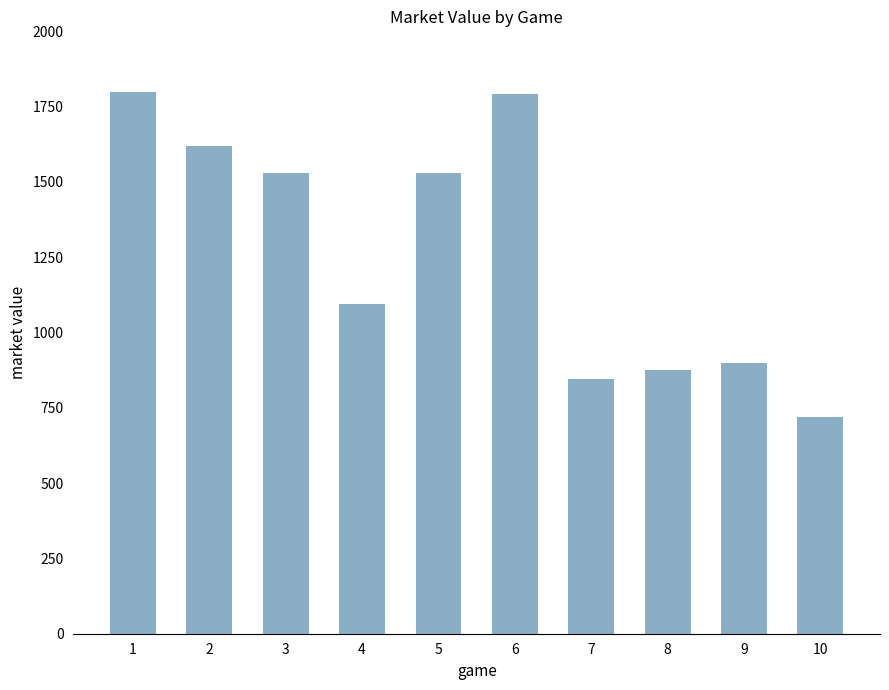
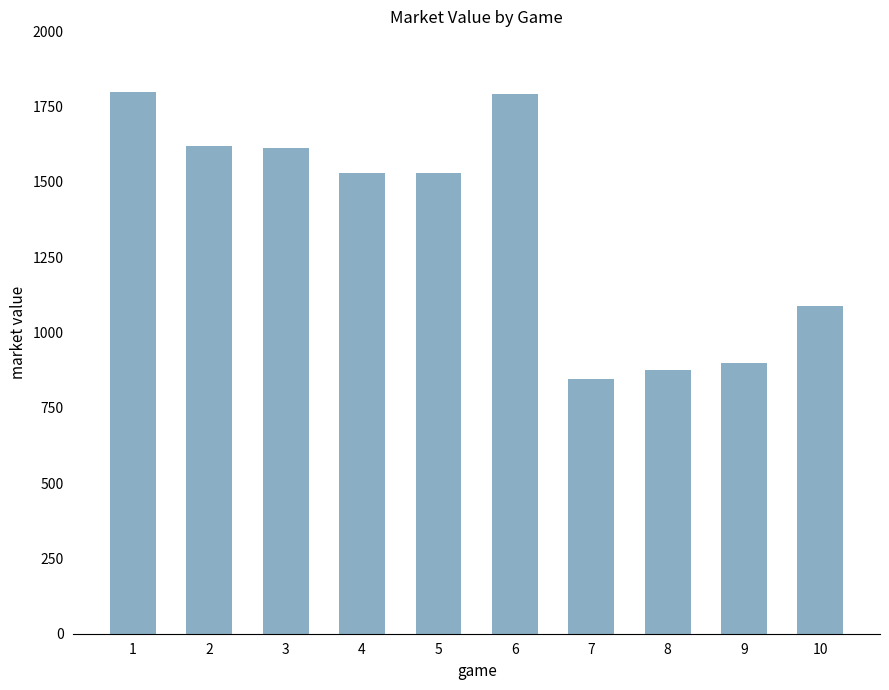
3: 1530 -> 1610
4: 1100 -> 1530
10: 720 -> 1090
